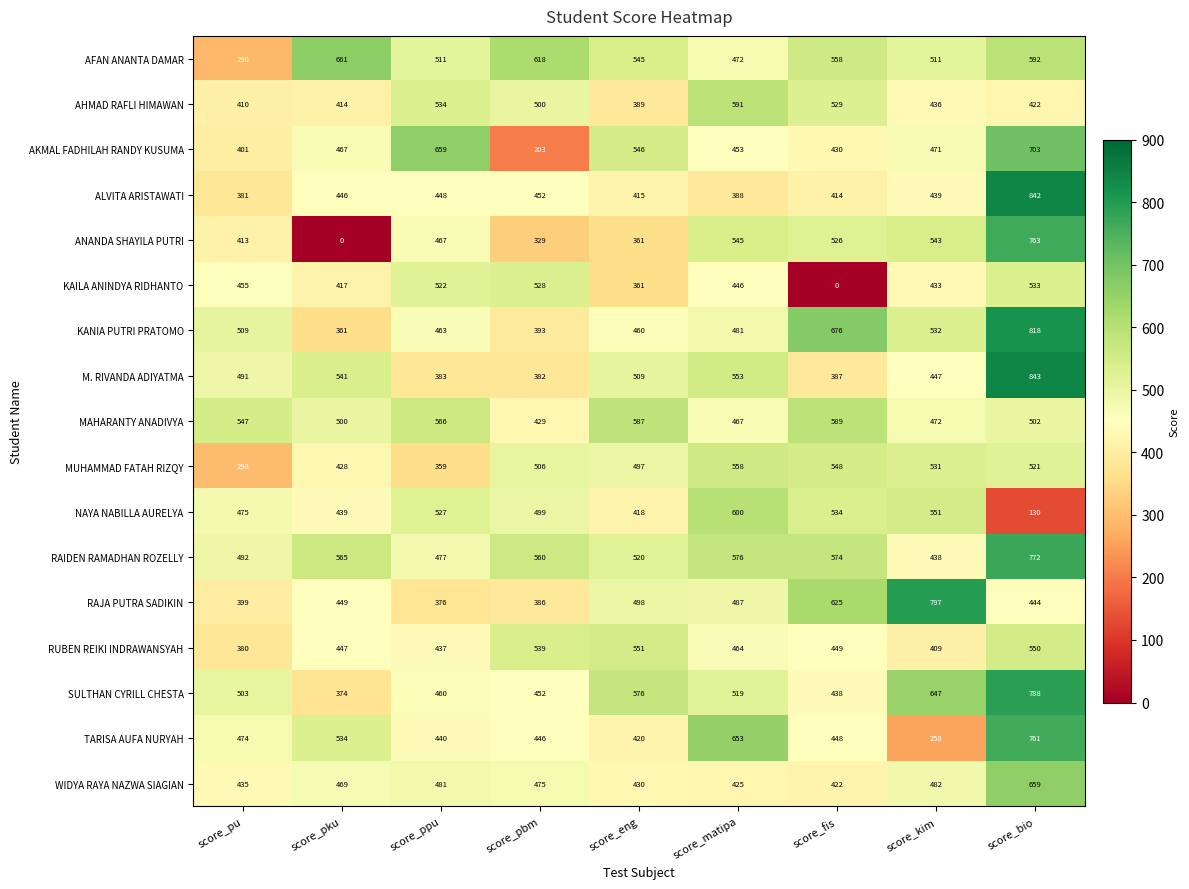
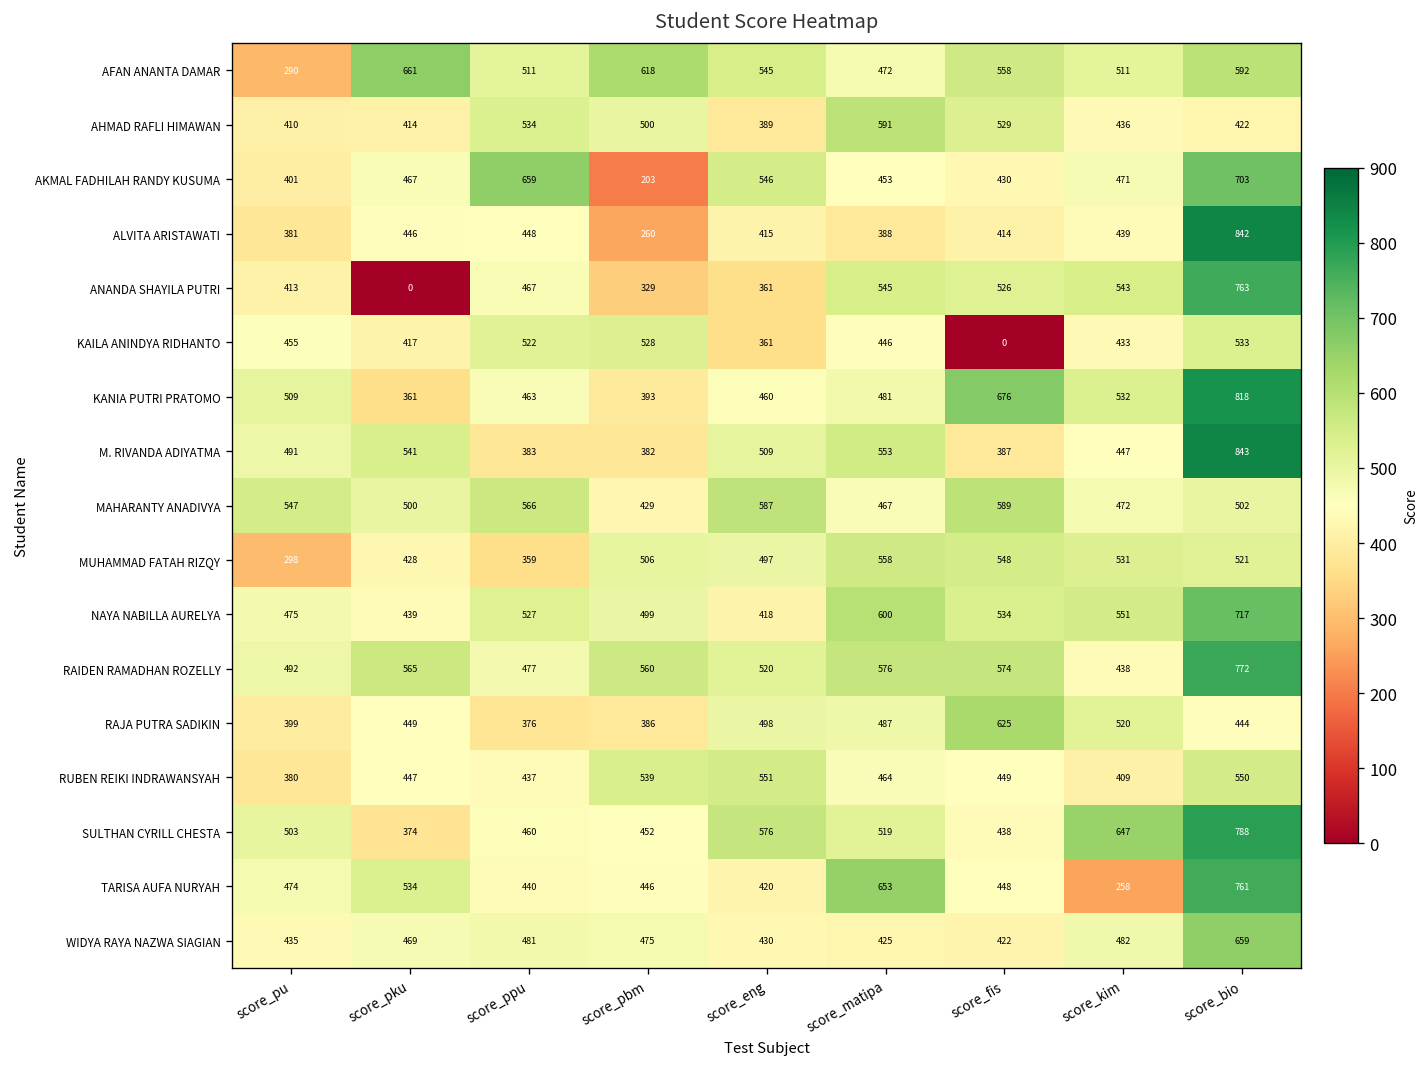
ALVITA ARISTAWATI, score_pbm: 452 -> 260
NAYA NABILLA AURELYA, score_bio: 130 -> 717
RAJA PUTRA SADIKIN, score_kim: 797 -> 520
